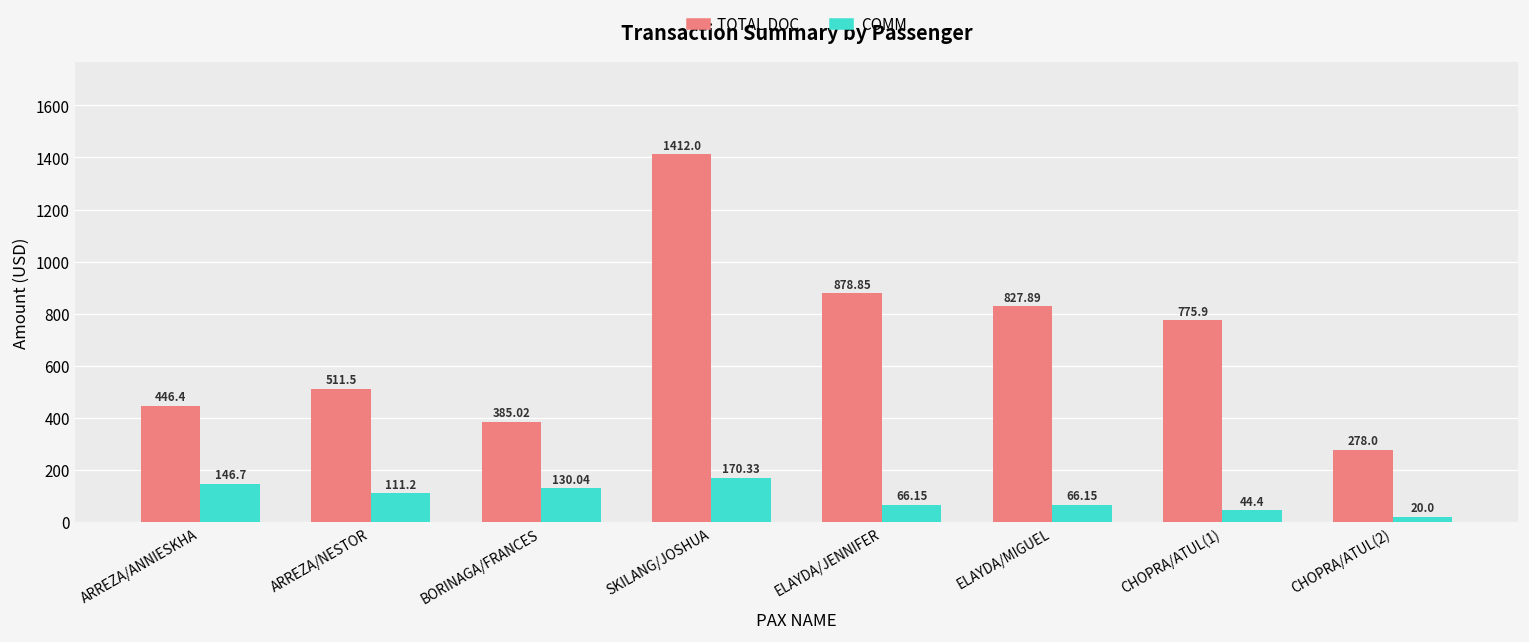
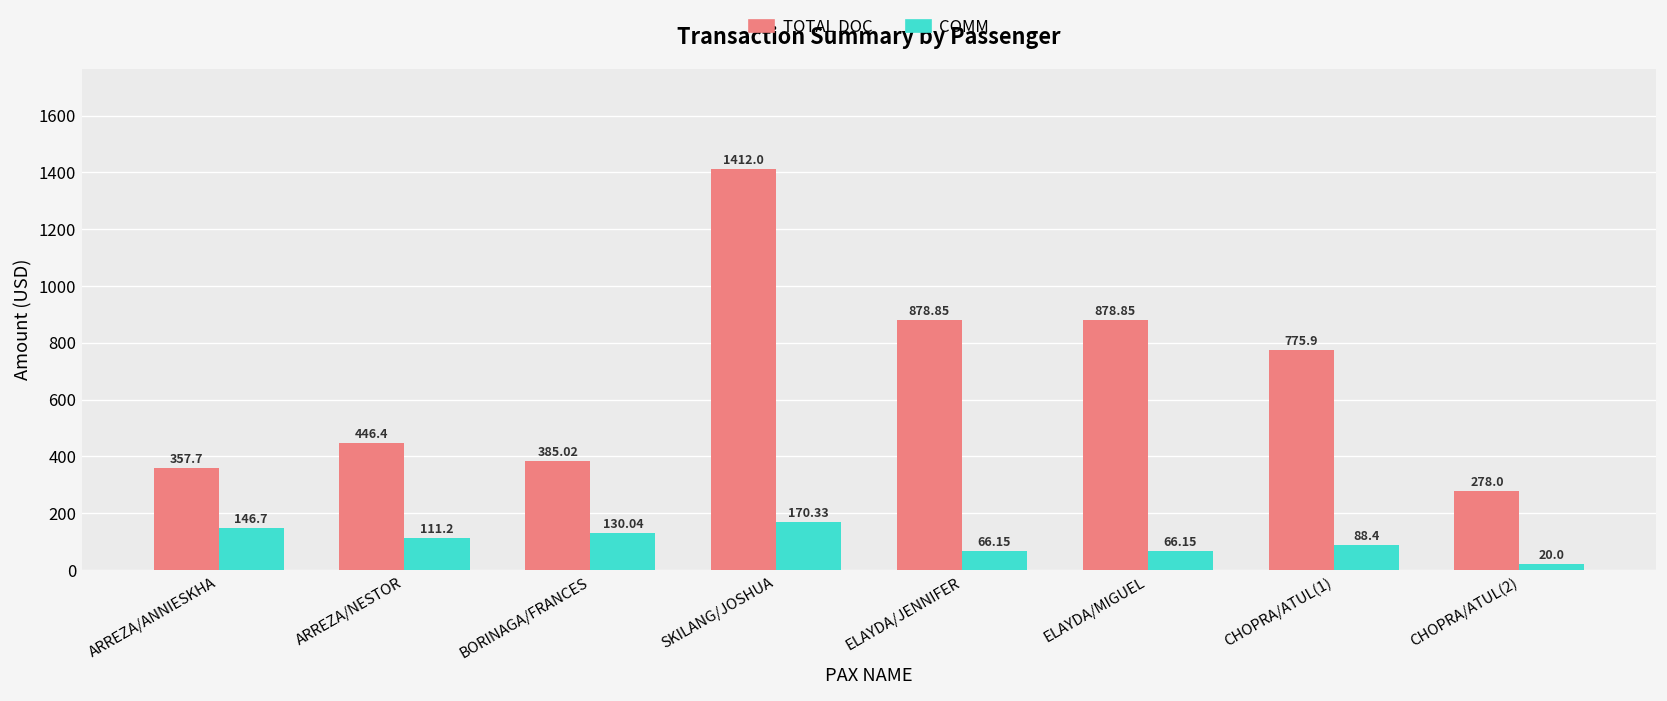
TOTAL DOC, ARREZA/ANNIESKHA: 446.4 -> 357.7
TOTAL DOC, ARREZA/NESTOR: 511.5 -> 446.4
TOTAL DOC, ELAYDA/MIGUEL: 827.89 -> 878.85
COMM, CHOPRA/ATUL(1): 44.4 -> 88.4
